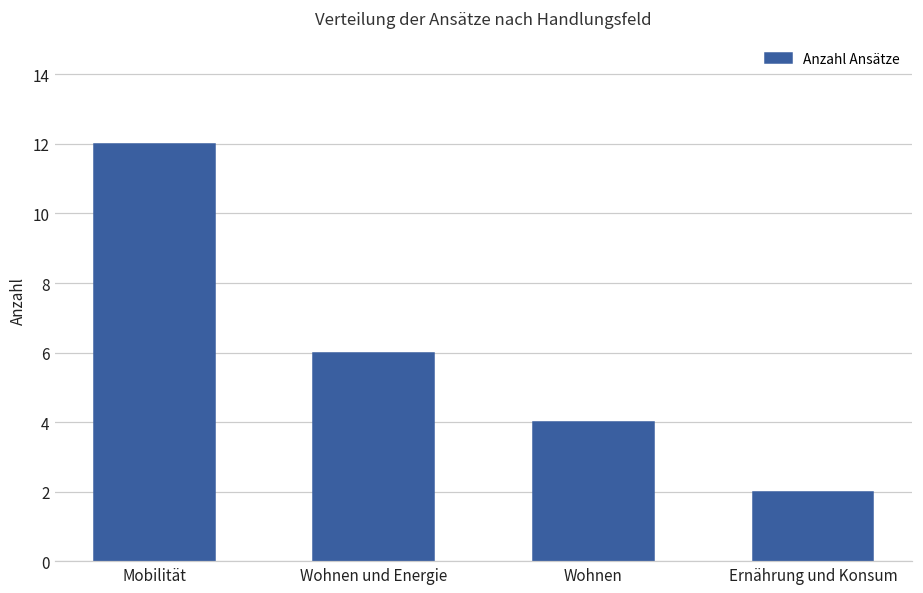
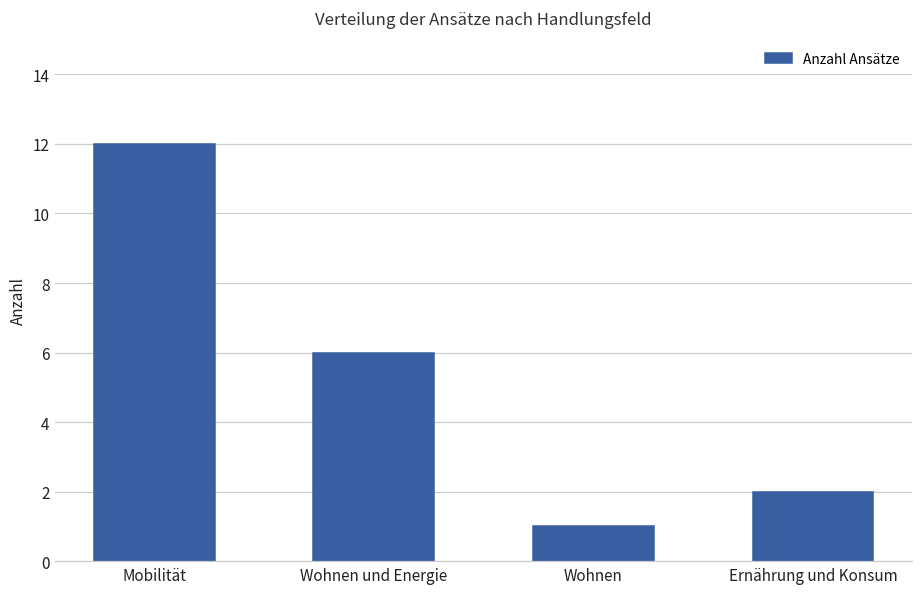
Wohnen: 4 -> 1
